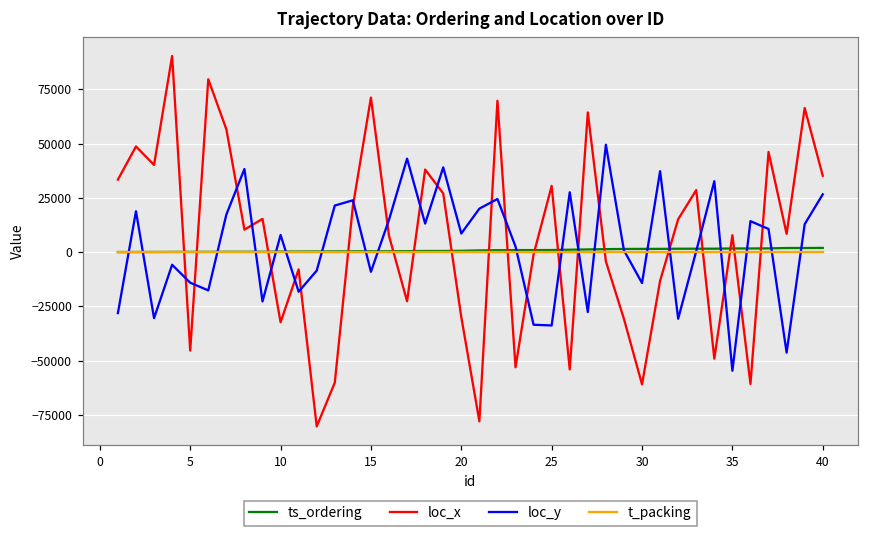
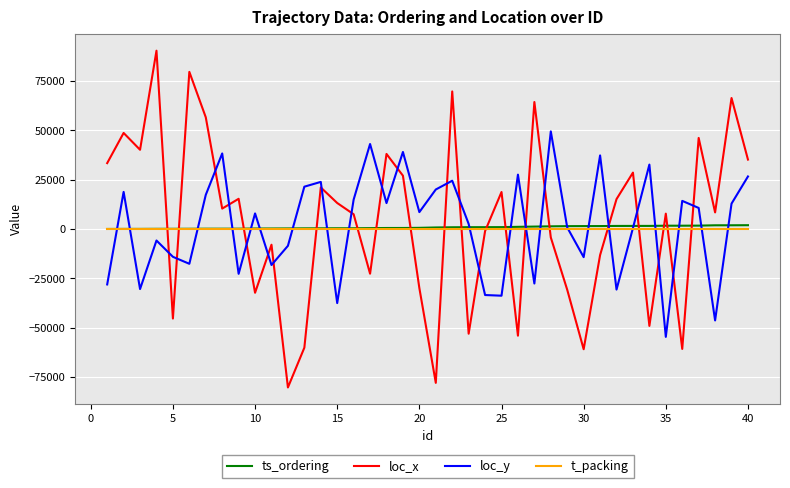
loc_x, 15: 71000 -> 13000
loc_y, 15: -9000 -> -38000
loc_x, 25: 30000 -> 19000
